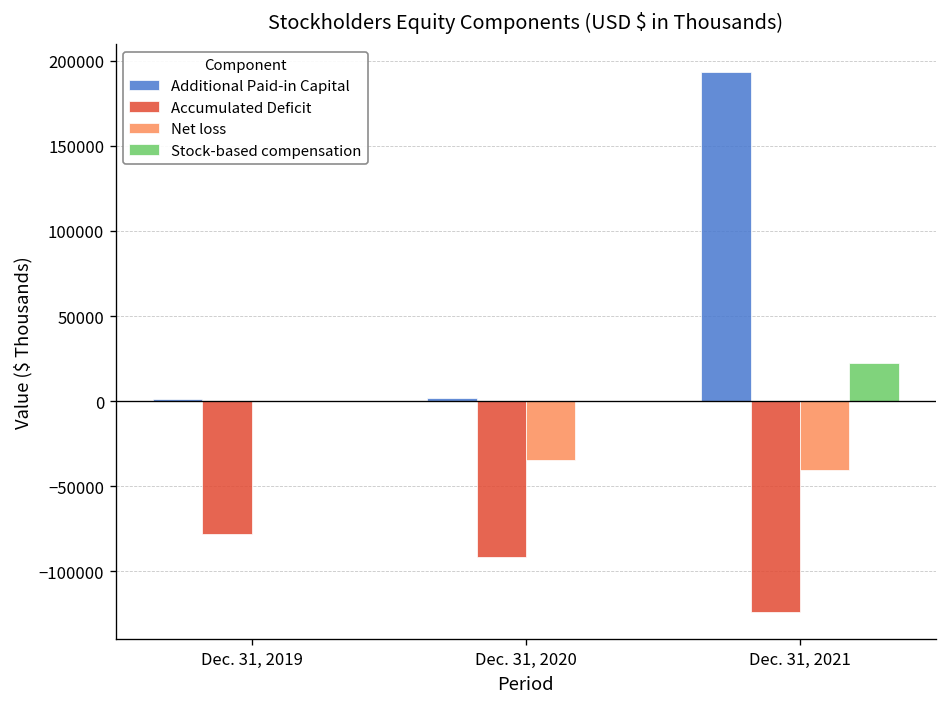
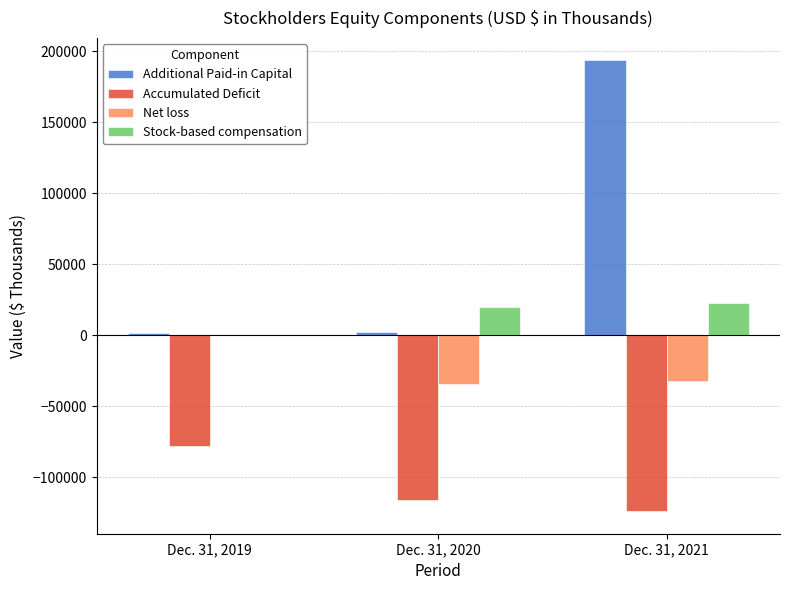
Accumulated Deficit, Dec. 31, 2020: -91000 -> -116000
Stock-based compensation, Dec. 31, 2020: 0 -> 20000
Net loss, Dec. 31, 2021: -40000 -> -33000
